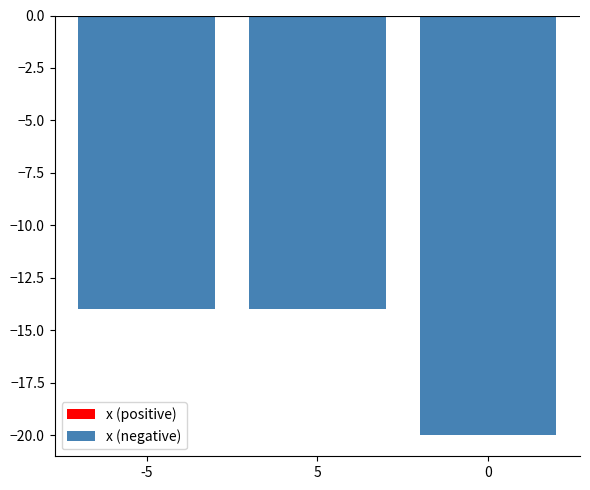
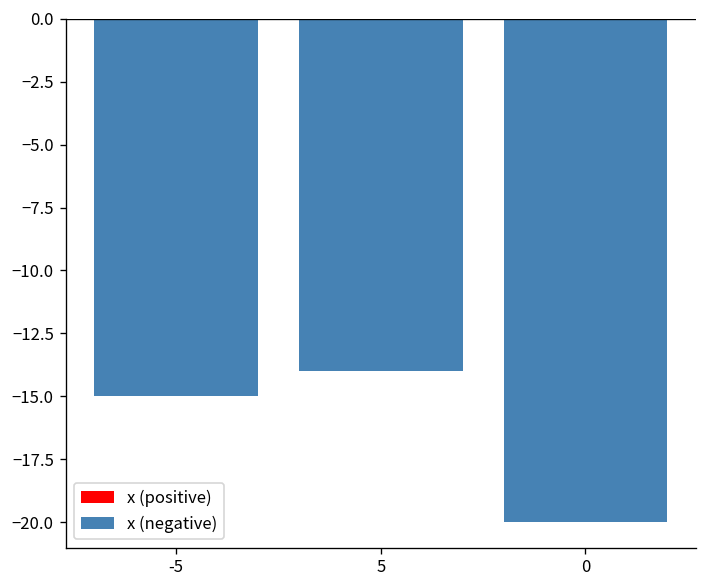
x (negative), -5: -14 -> -15
